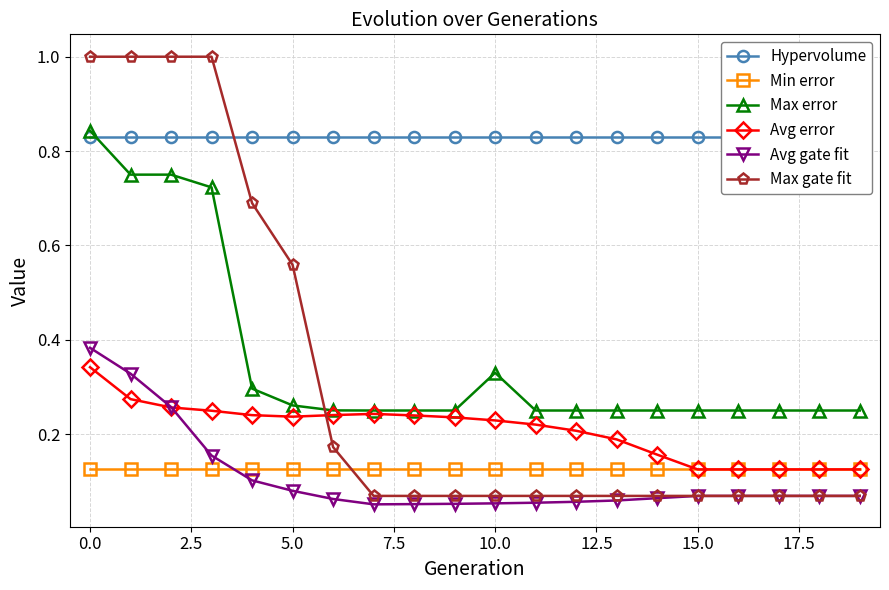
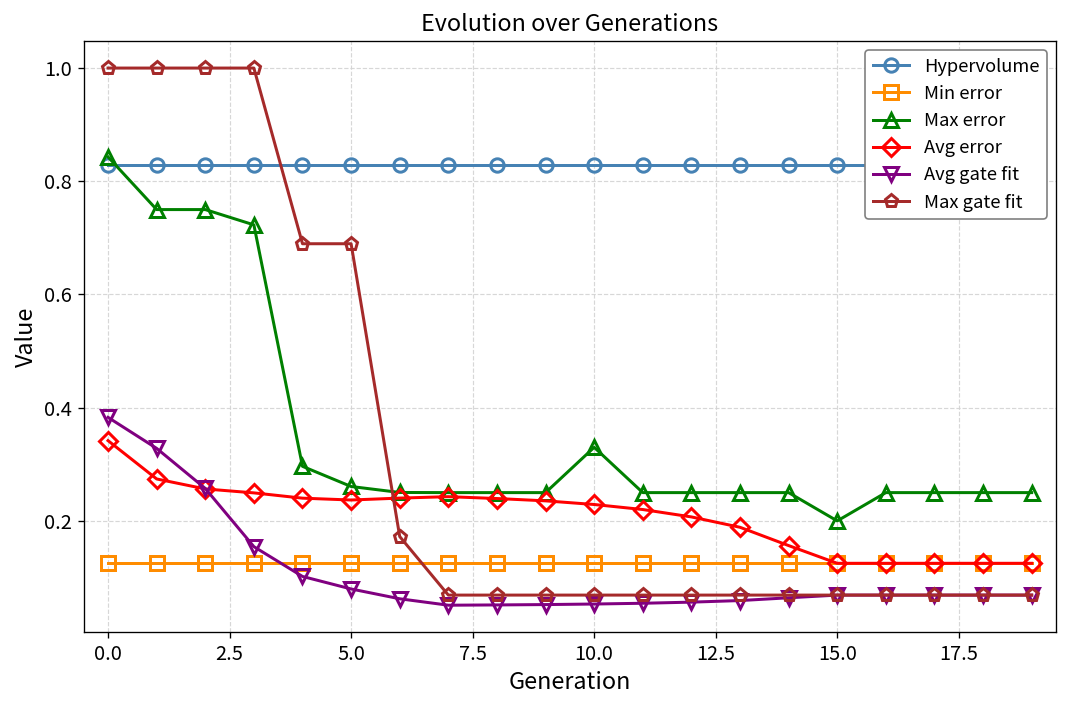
Max gate fit, 5.0: 0.56 -> 0.69
Max error, 15.0: 0.25 -> 0.20
